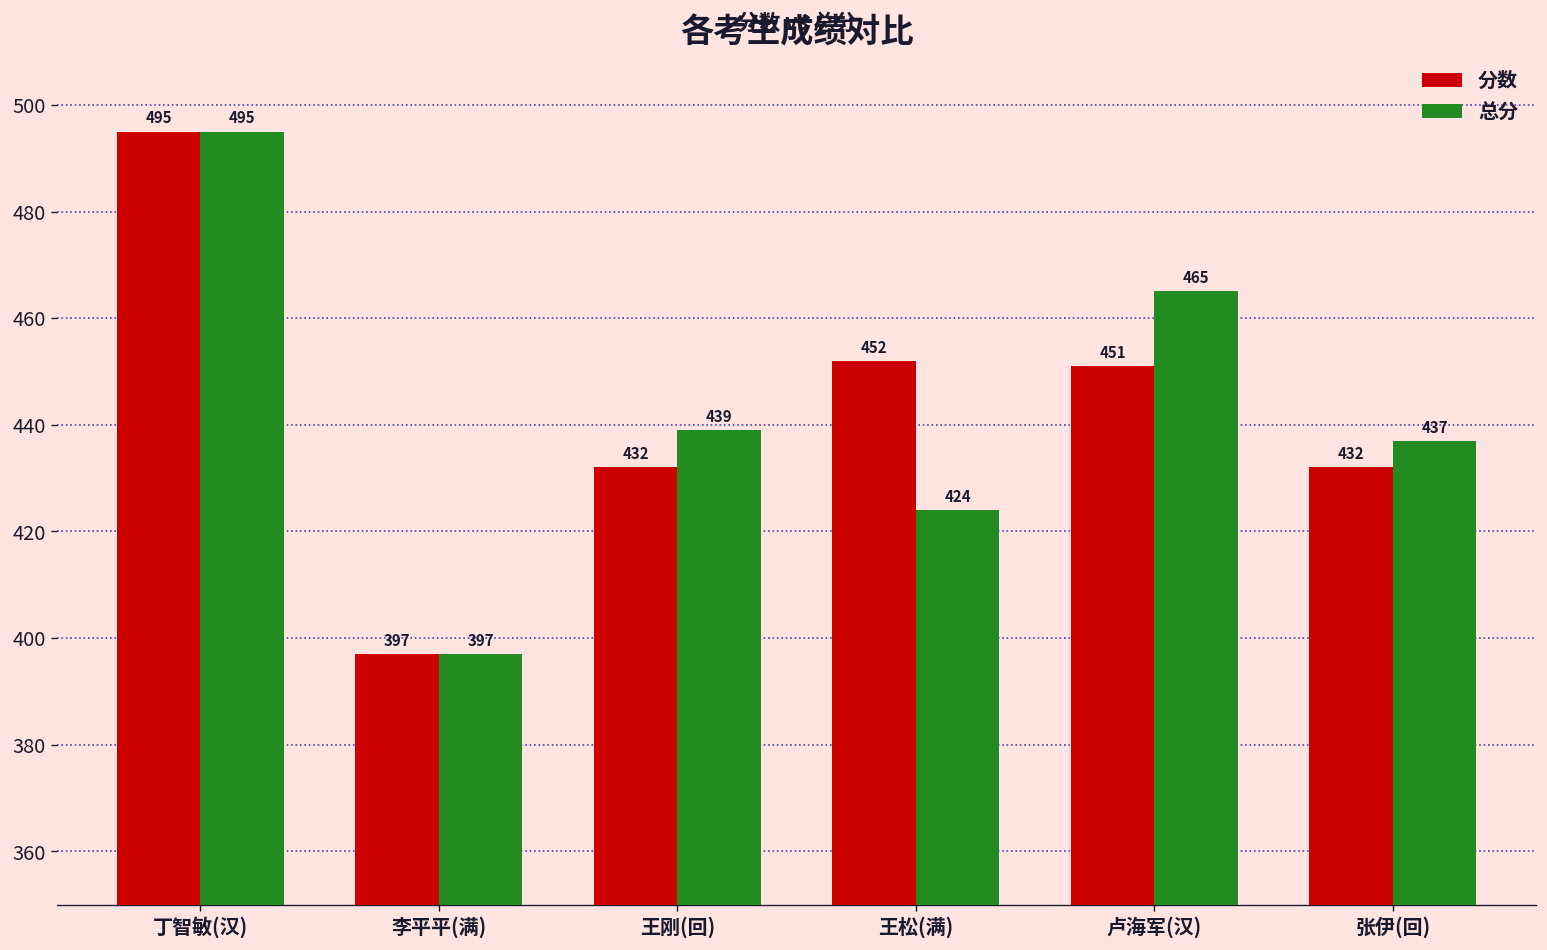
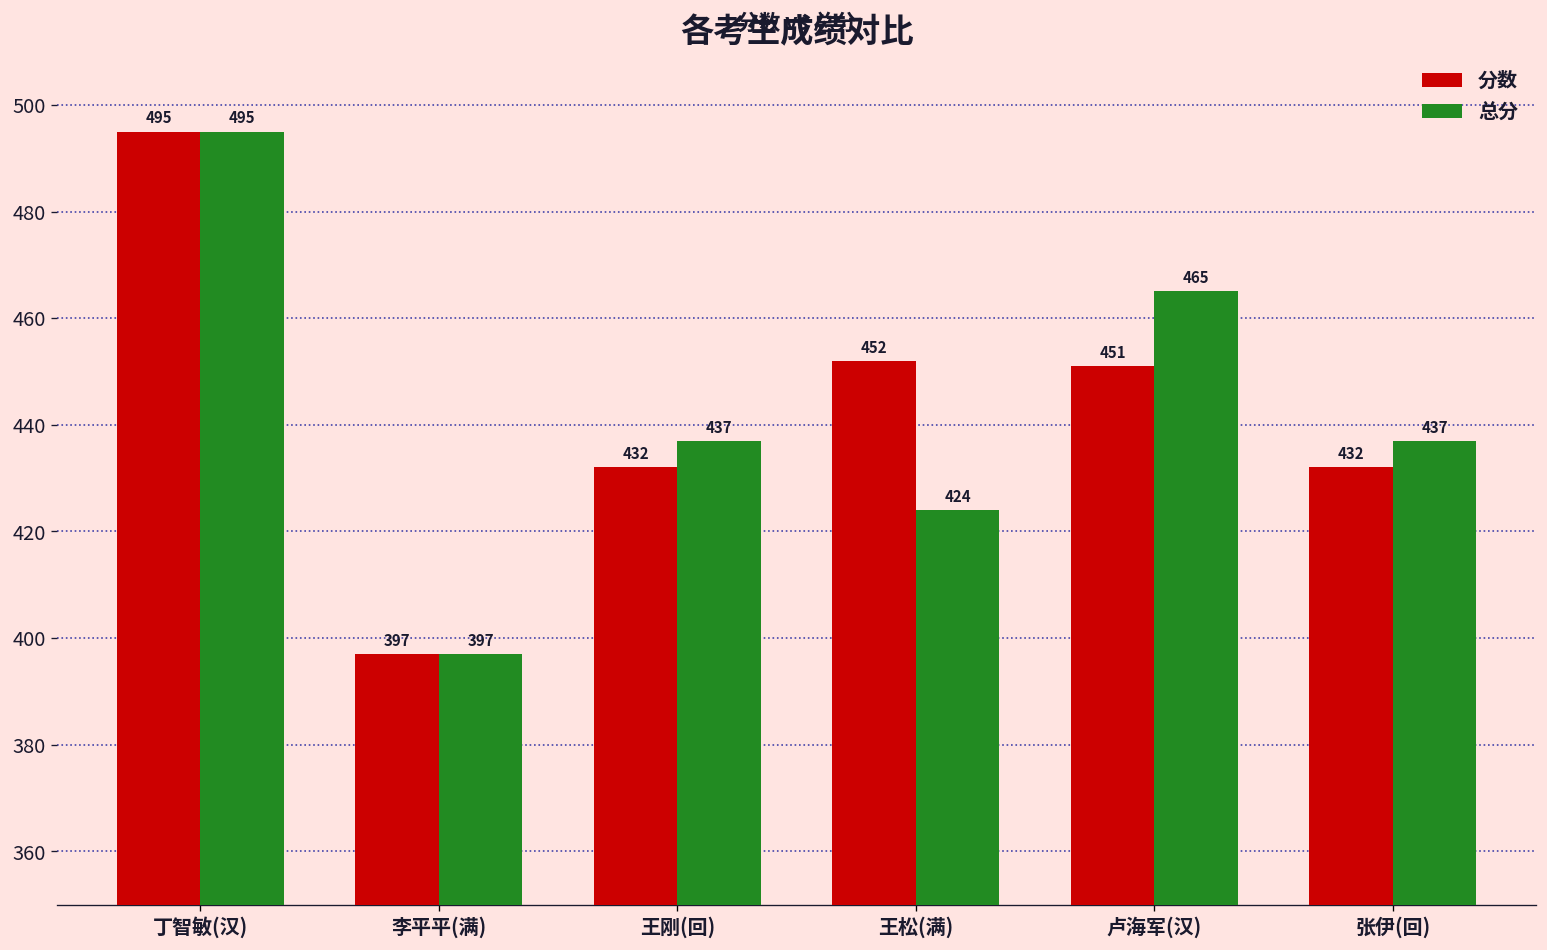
总分, 王刚(回): 439 -> 437
